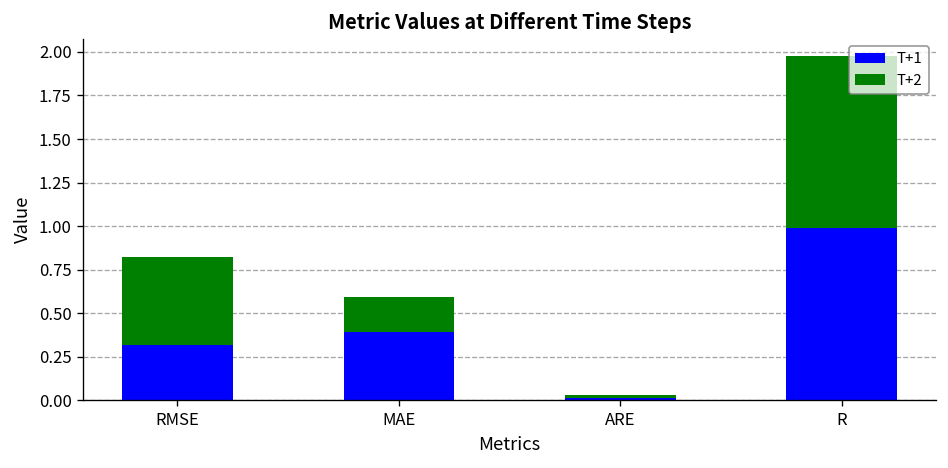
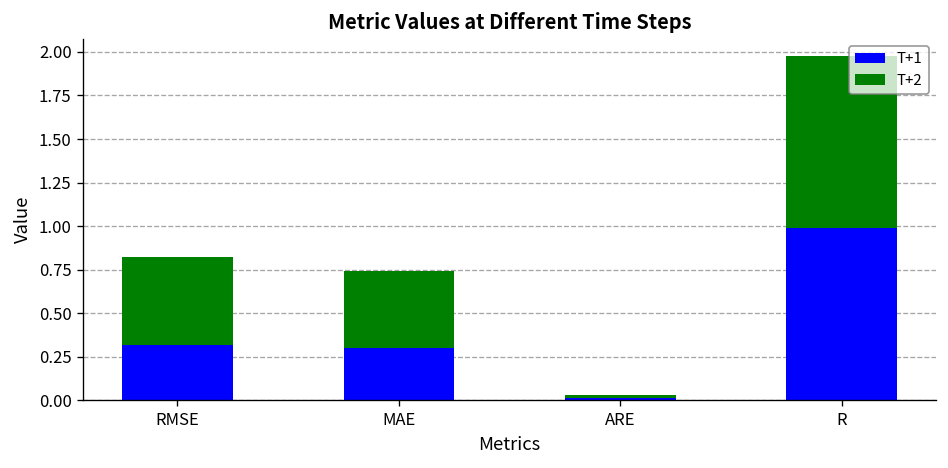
T+1, MAE: 0.40 -> 0.30
T+2, MAE: 0.20 -> 0.44
